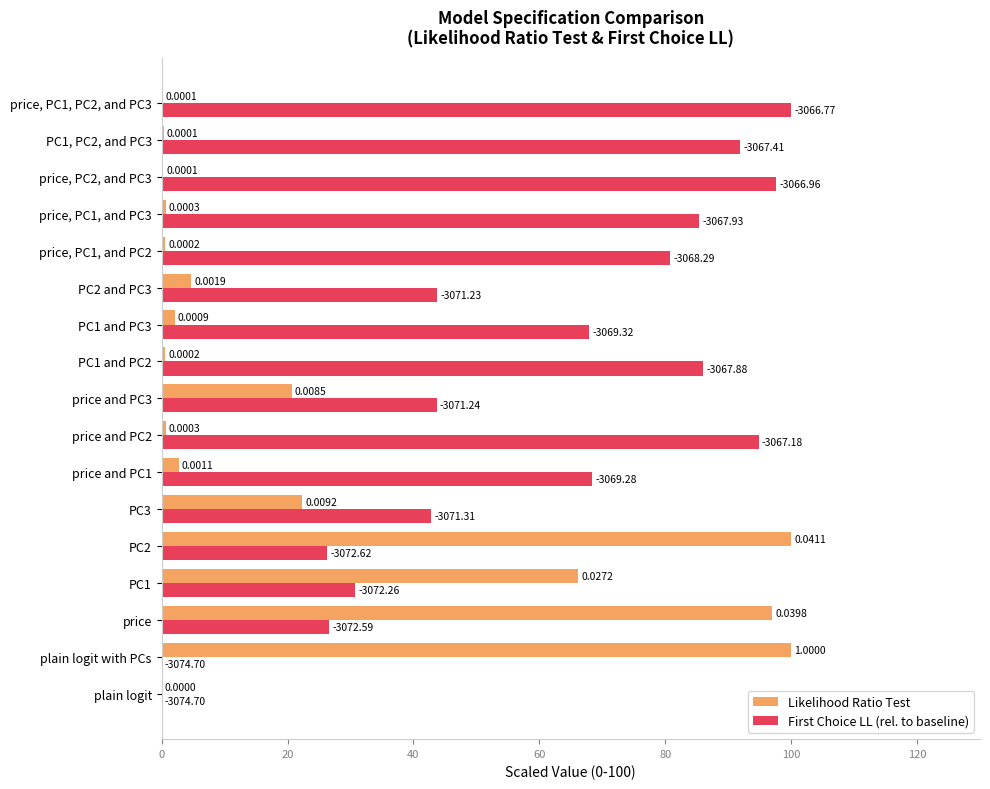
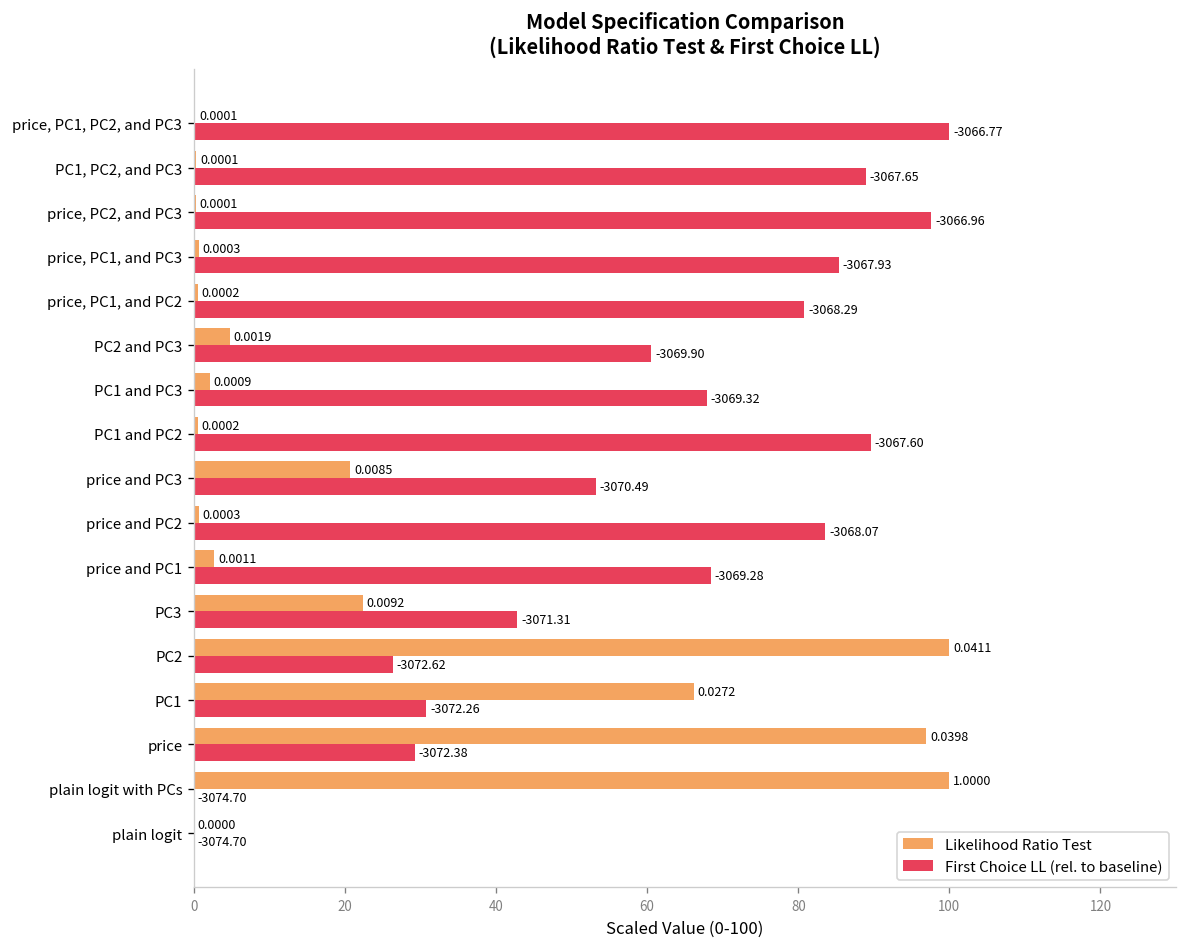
First Choice LL (rel. to baseline), PC1, PC2, and PC3: -3067.41 -> -3067.65
First Choice LL (rel. to baseline), PC2 and PC3: -3071.23 -> -3069.90
First Choice LL (rel. to baseline), PC1 and PC2: -3067.88 -> -3067.60
First Choice LL (rel. to baseline), price and PC3: -3071.24 -> -3070.49
First Choice LL (rel. to baseline), price and PC2: -3067.18 -> -3068.07
First Choice LL (rel. to baseline), price: -3072.59 -> -3072.38
